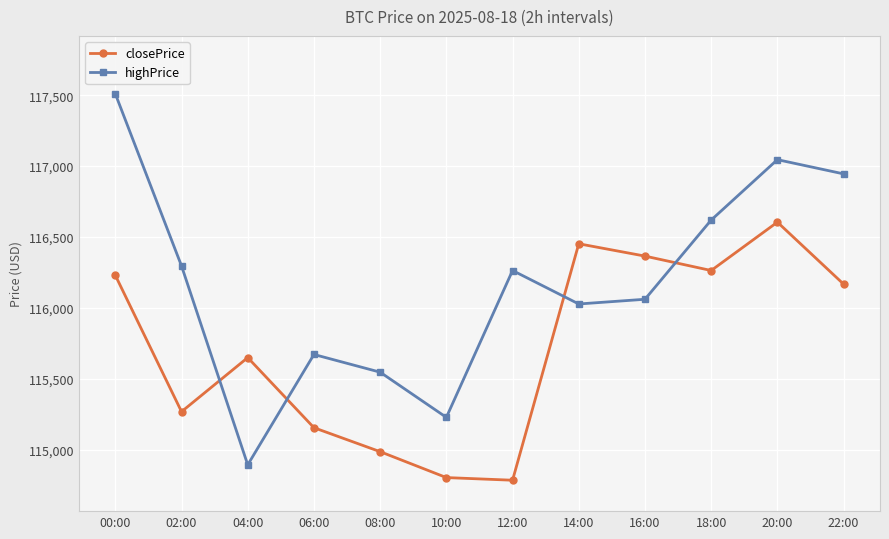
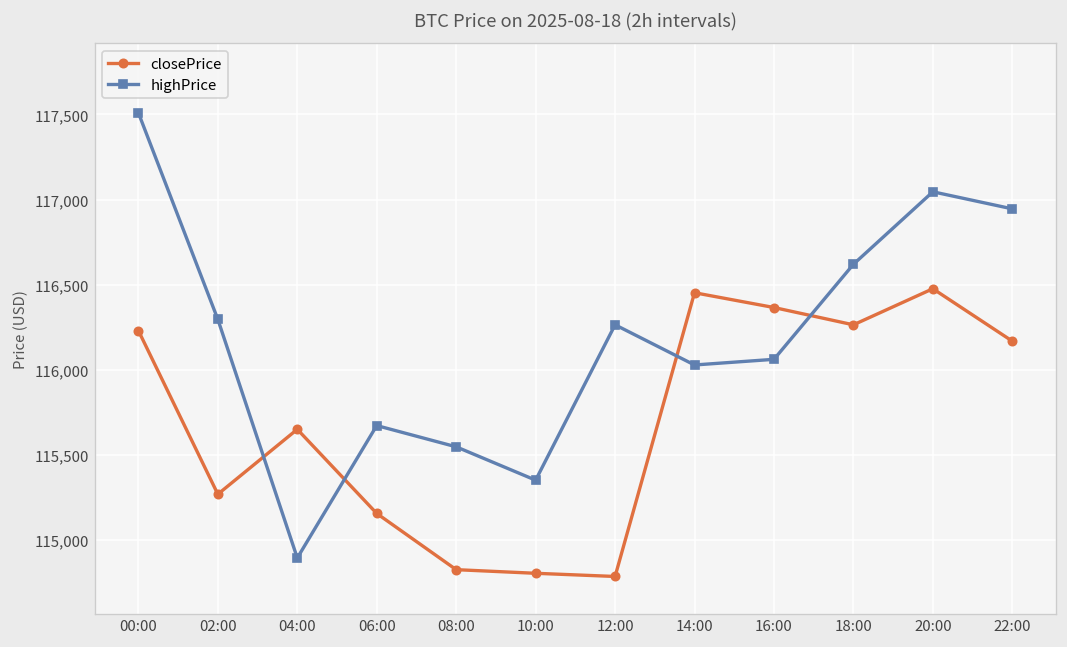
closePrice, 08:00: 114,990 -> 114,830
highPrice, 10:00: 115,230 -> 115,350
closePrice, 20:00: 116,610 -> 116,480
